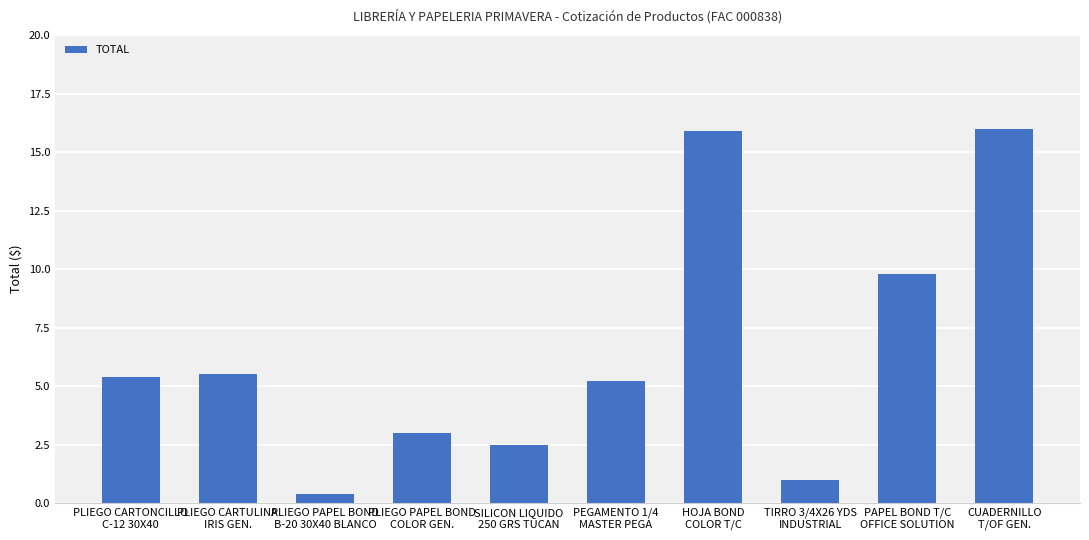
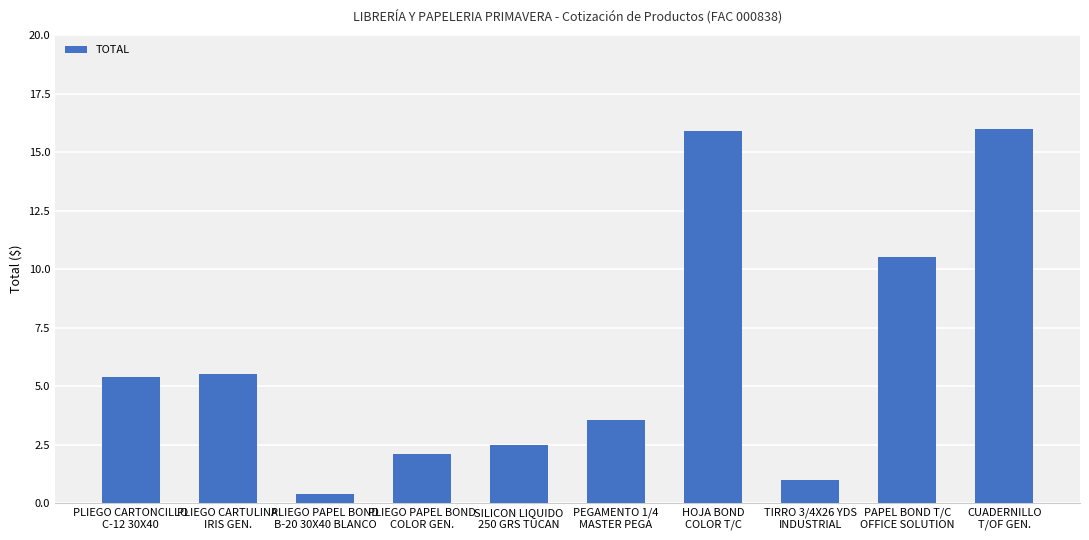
PLIEGO PAPEL BOND COLOR GEN.: 3.0 -> 2.1
PEGAMENTO 1/4 MASTER PEGA: 5.2 -> 3.6
PAPEL BOND T/C OFFICE SOLUTION: 9.8 -> 10.5
